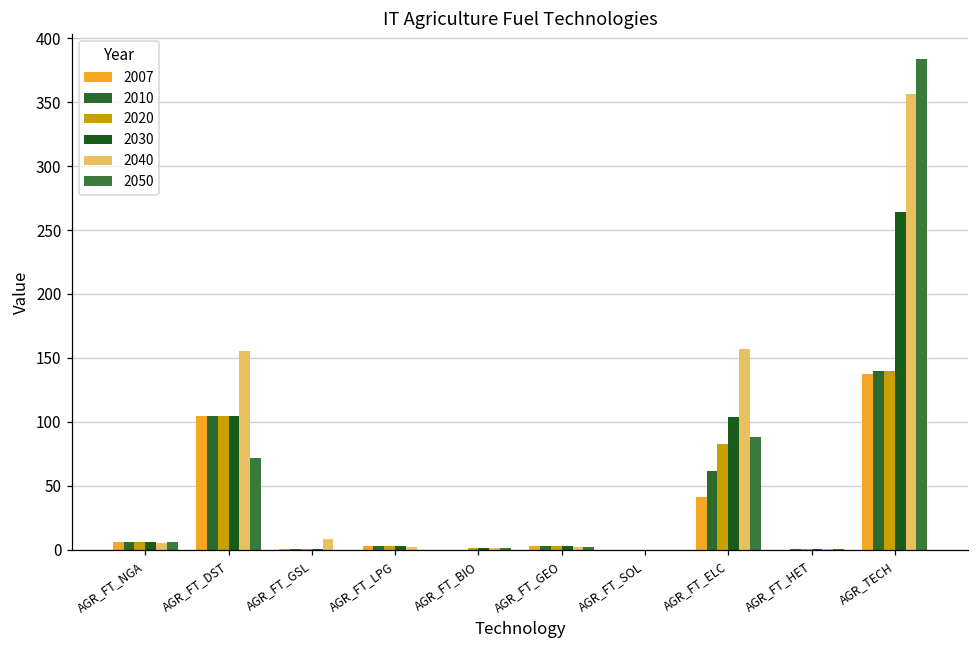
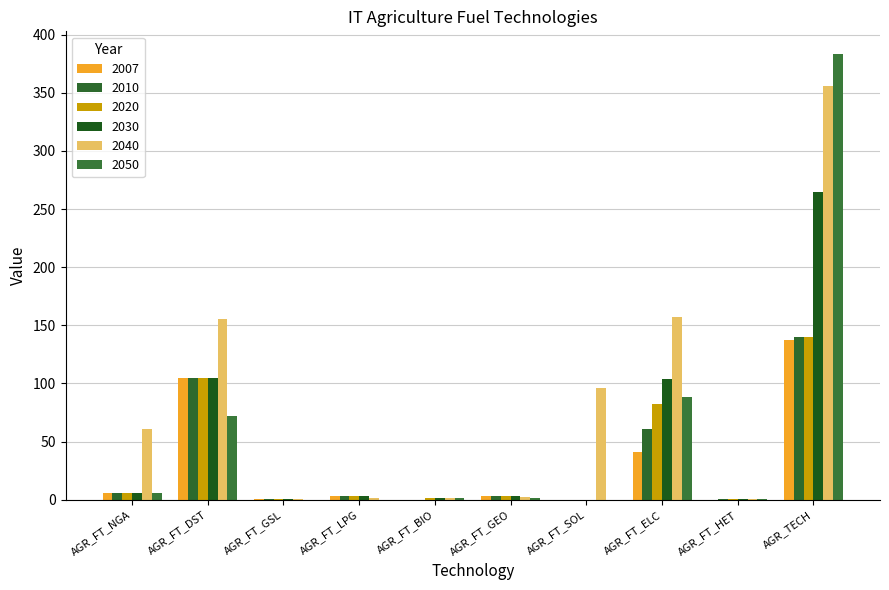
2040, AGR_FT_NGA: 6 -> 61
2040, AGR_FT_GSL: 9 -> 0
2040, AGR_FT_SOL: 0 -> 96
